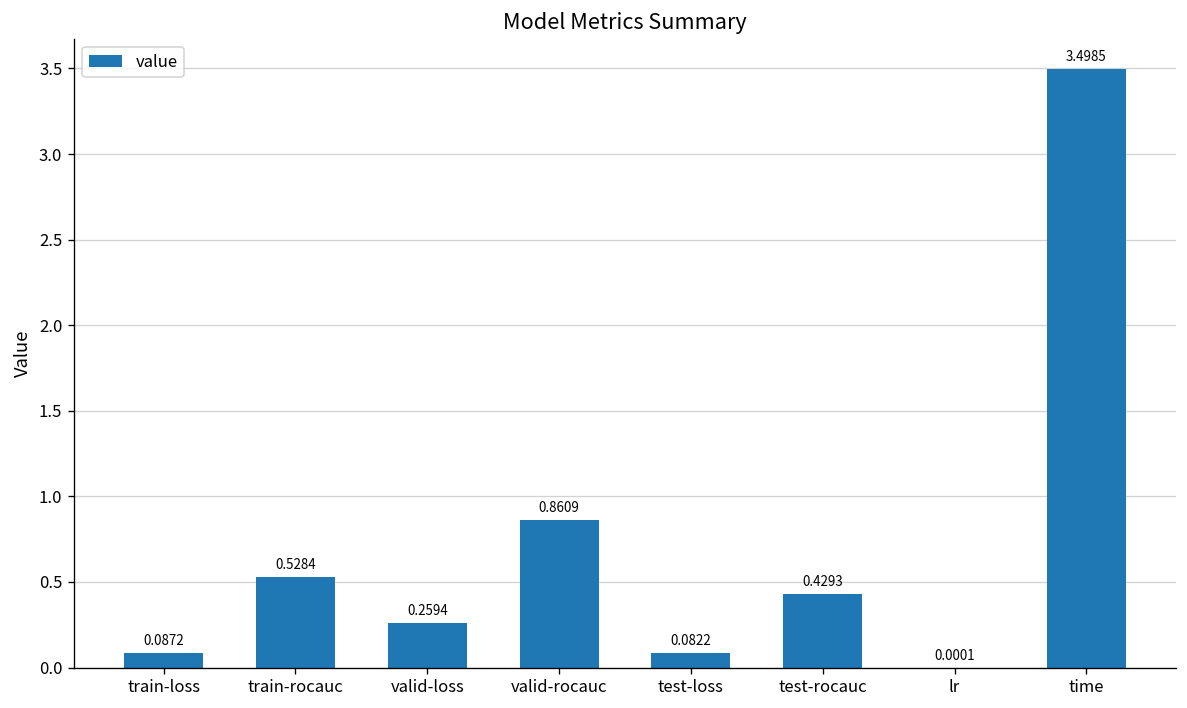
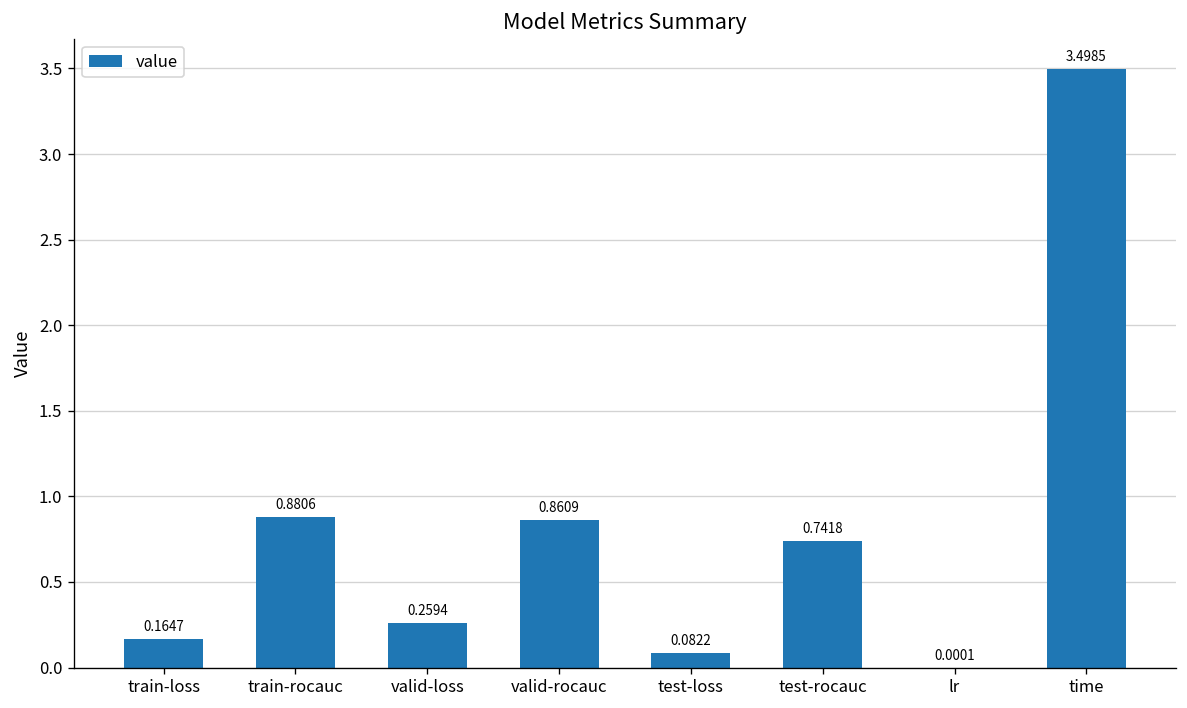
train-loss: 0.0872 -> 0.1647
train-rocauc: 0.5284 -> 0.8806
test-rocauc: 0.4293 -> 0.7418
